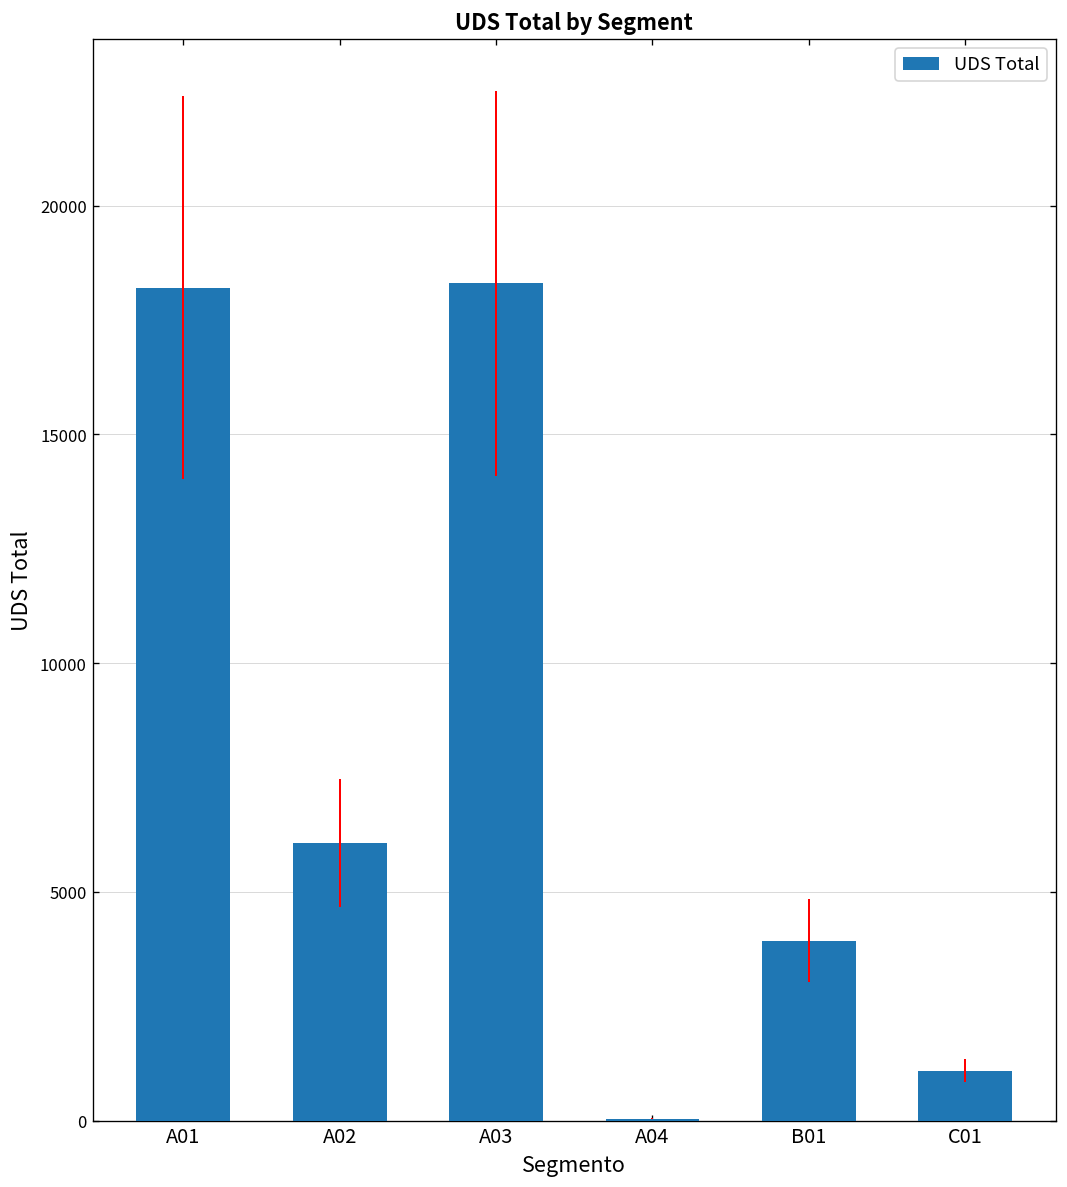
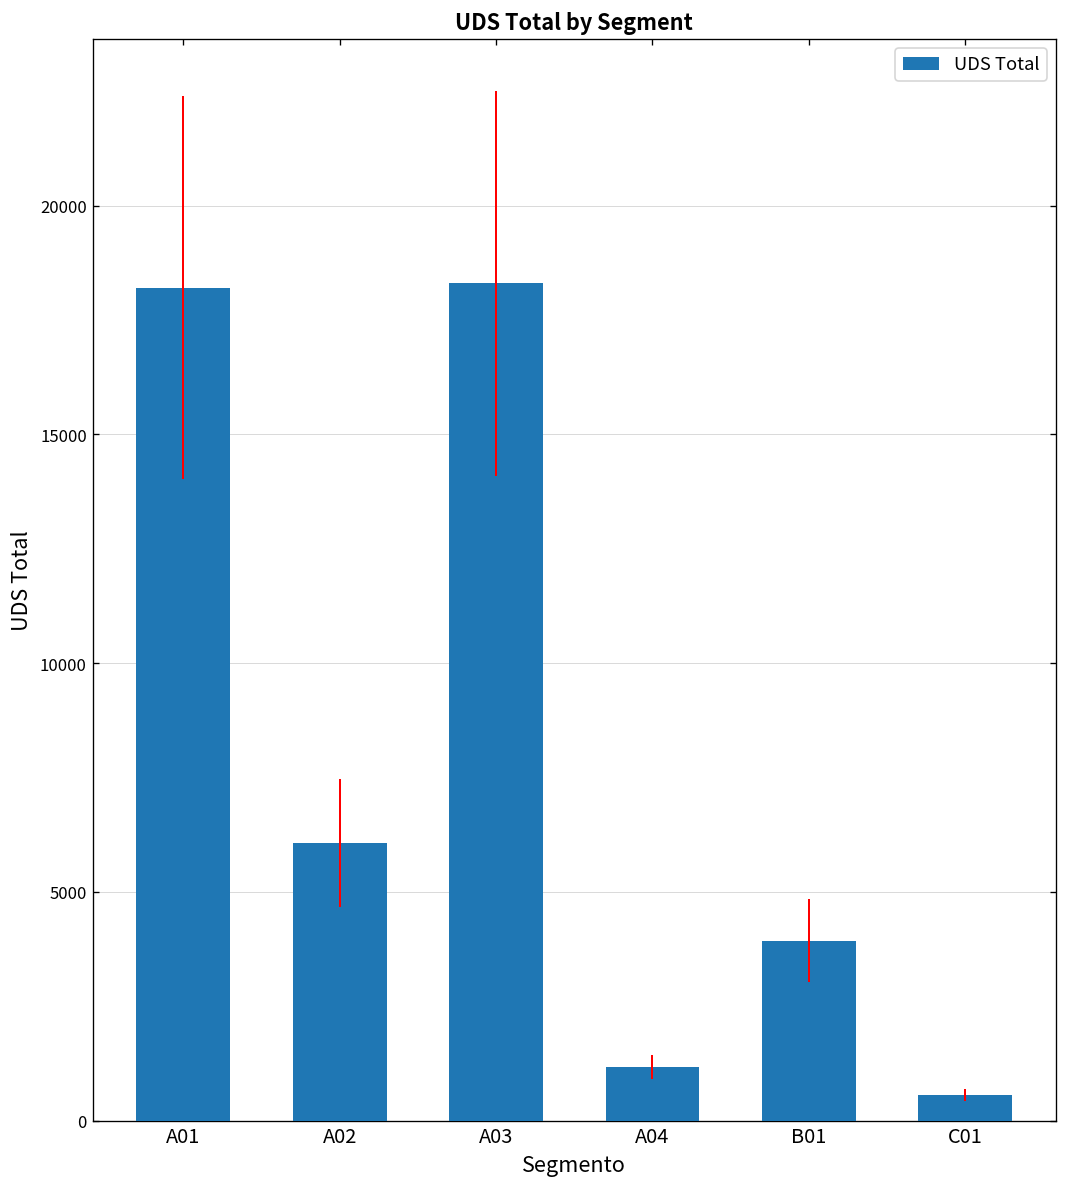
A04: 0 -> 1200
C01: 1100 -> 600
